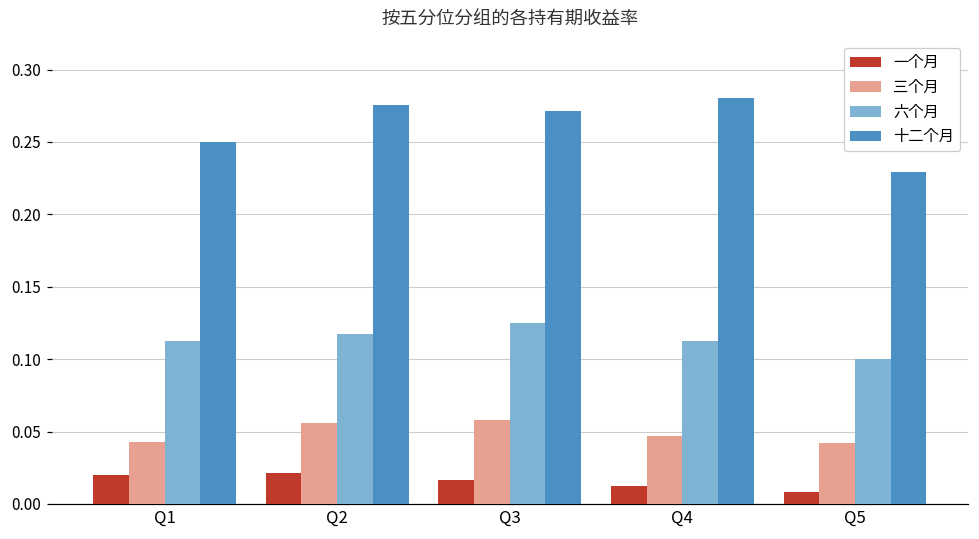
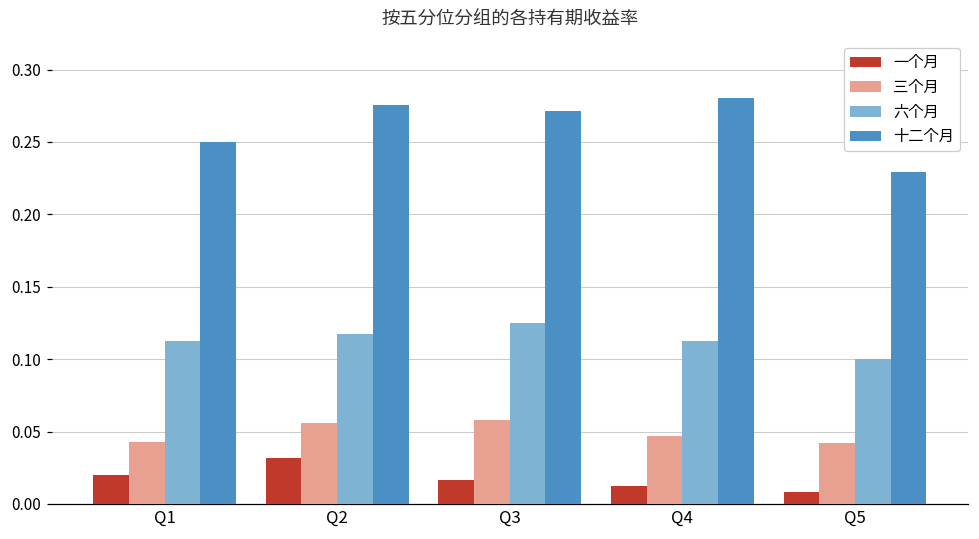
一个月, Q2: 0.021 -> 0.032
